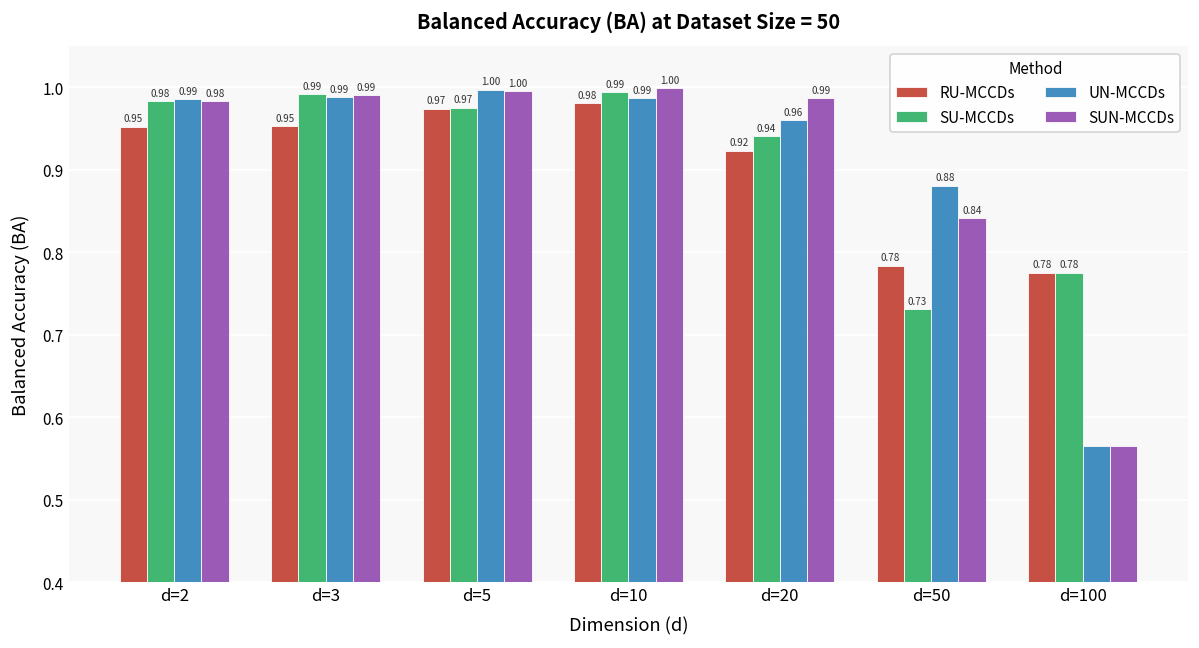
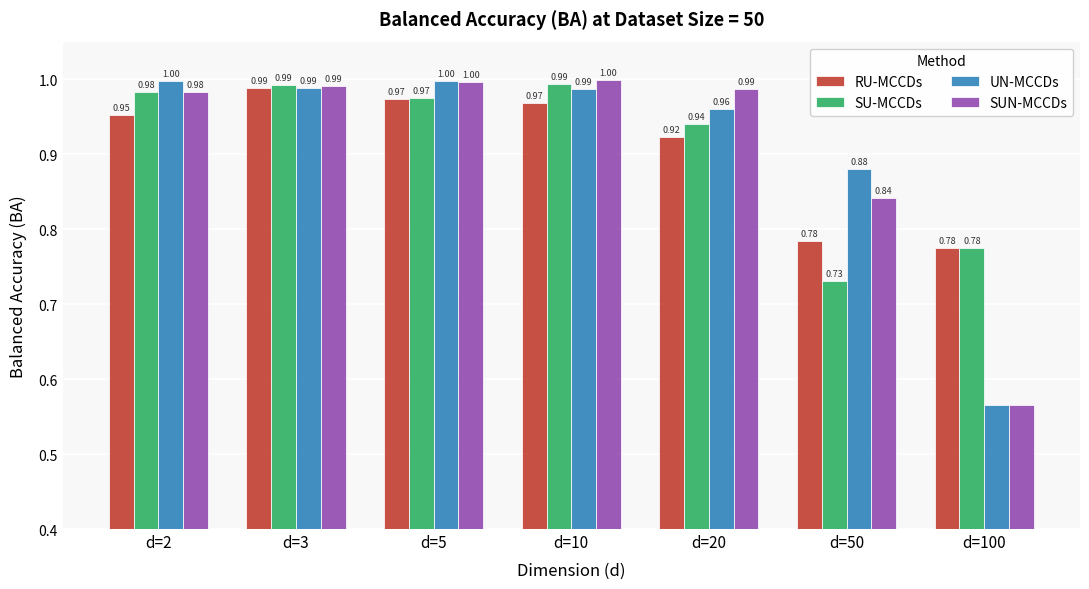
UN-MCCDs, d=2: 0.99 -> 1.00
RU-MCCDs, d=3: 0.95 -> 0.99
RU-MCCDs, d=10: 0.98 -> 0.97
